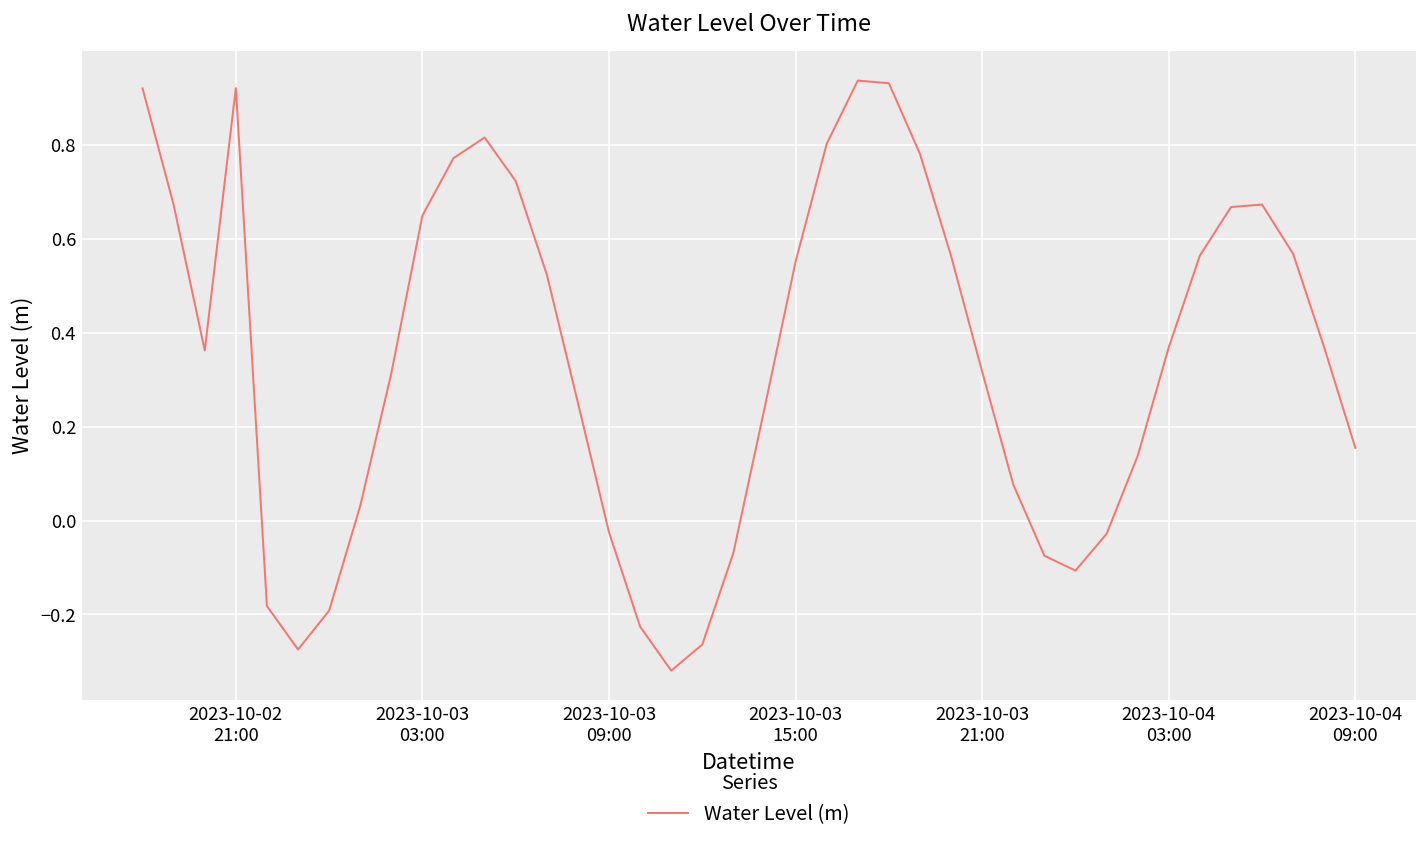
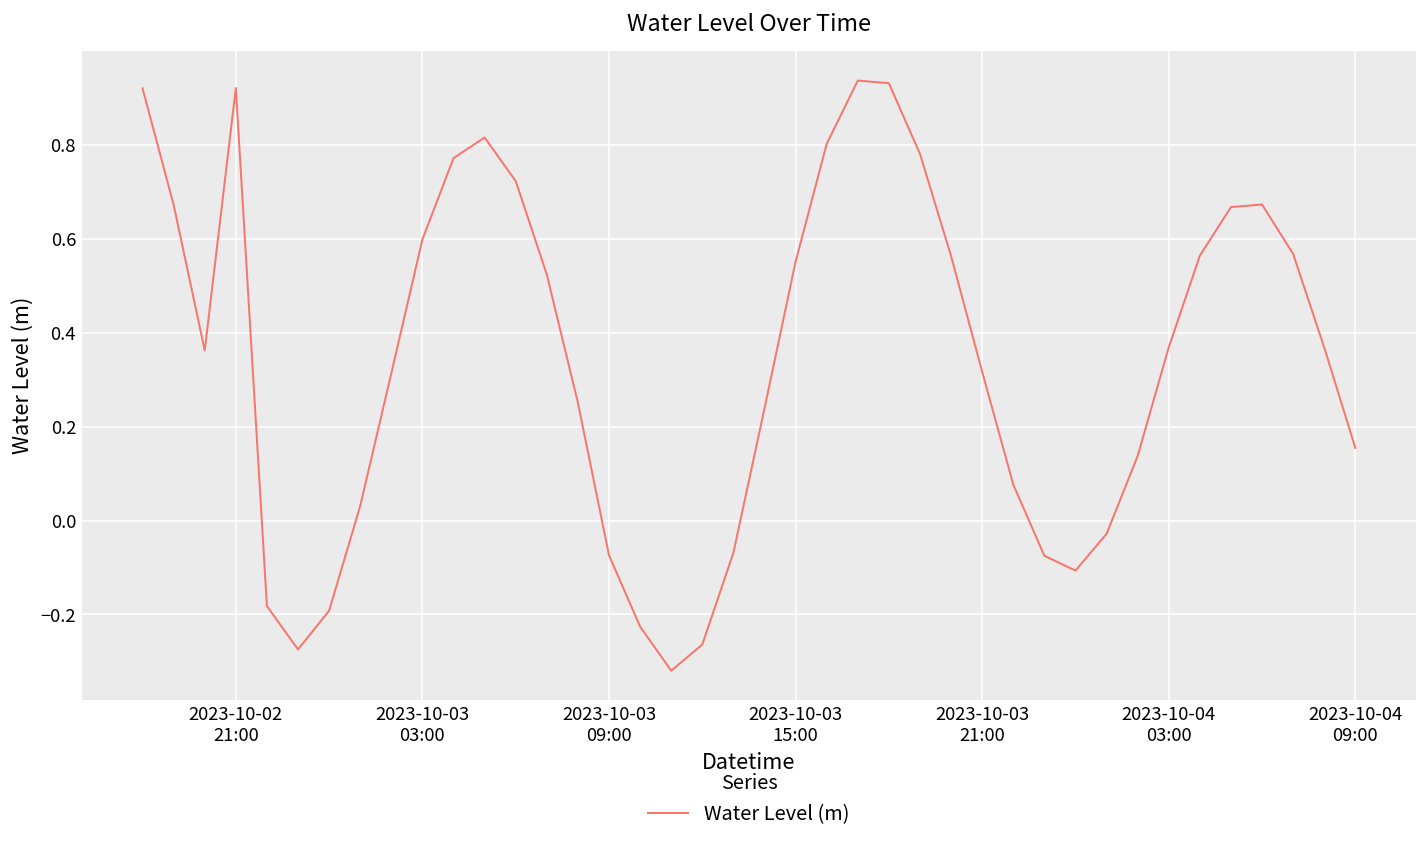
2023-10-03 03:00: 0.65 -> 0.60
2023-10-03 09:00: -0.02 -> -0.07
